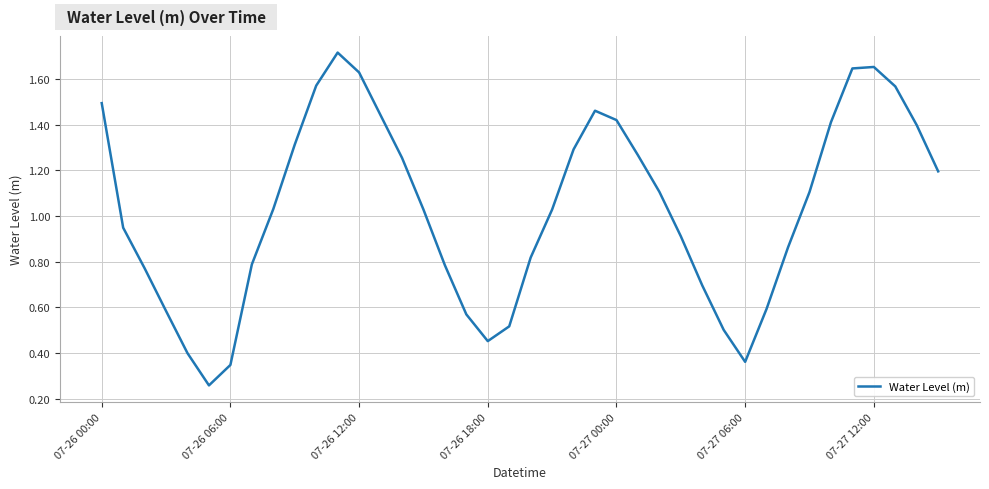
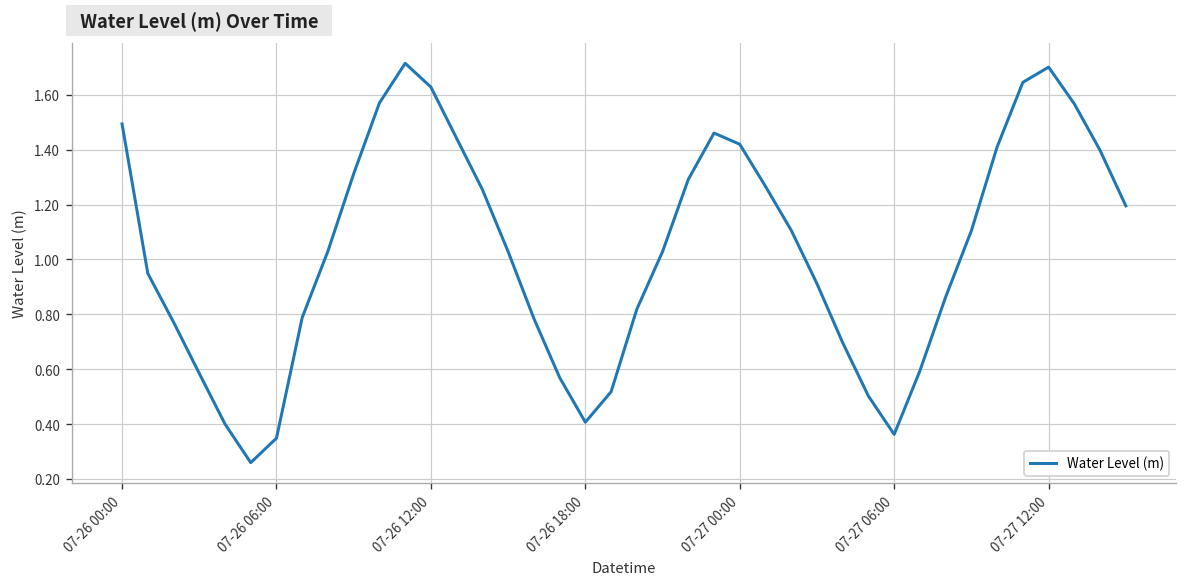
07-26 18:00: 0.45 -> 0.41
07-27 12:00: 1.65 -> 1.70
